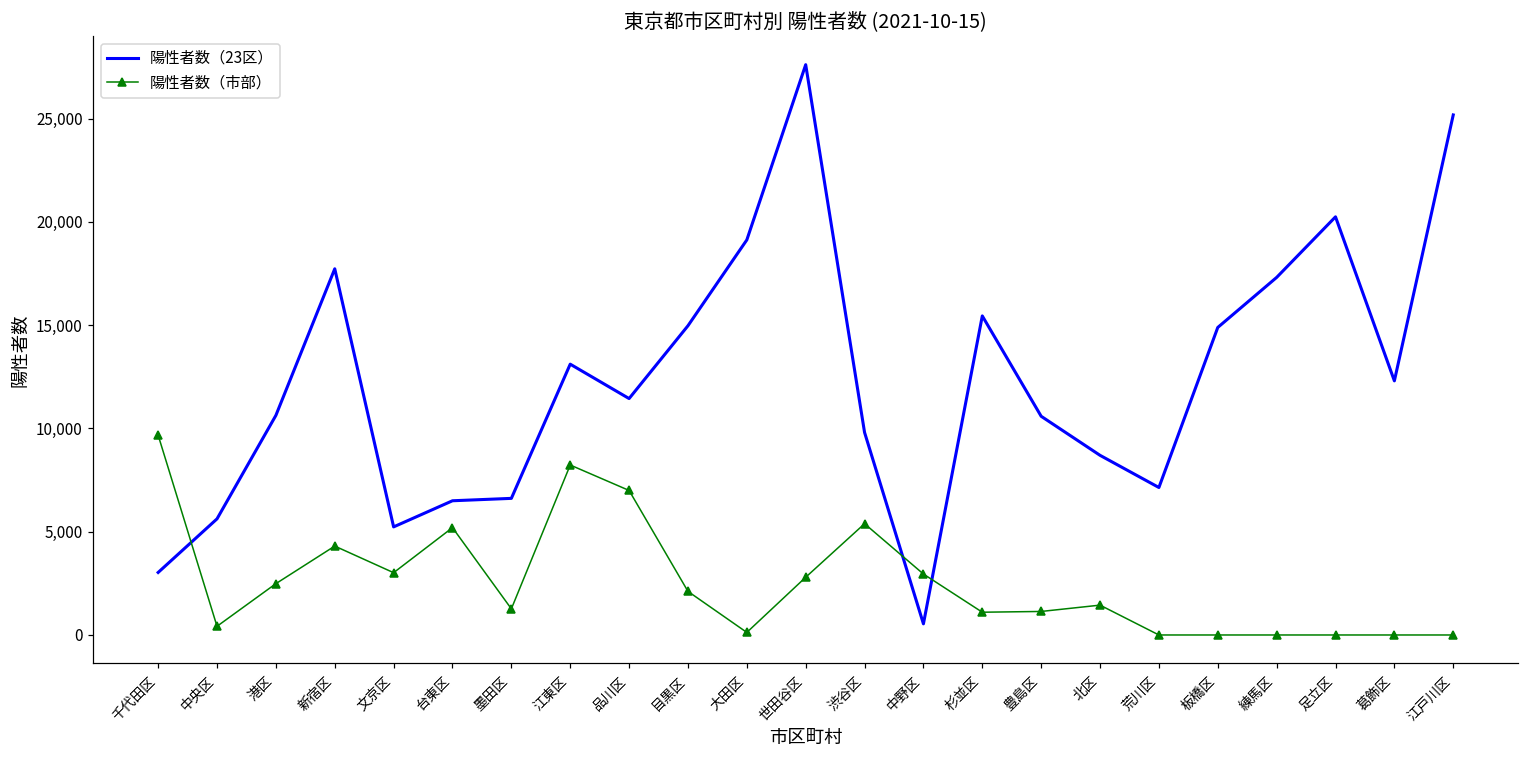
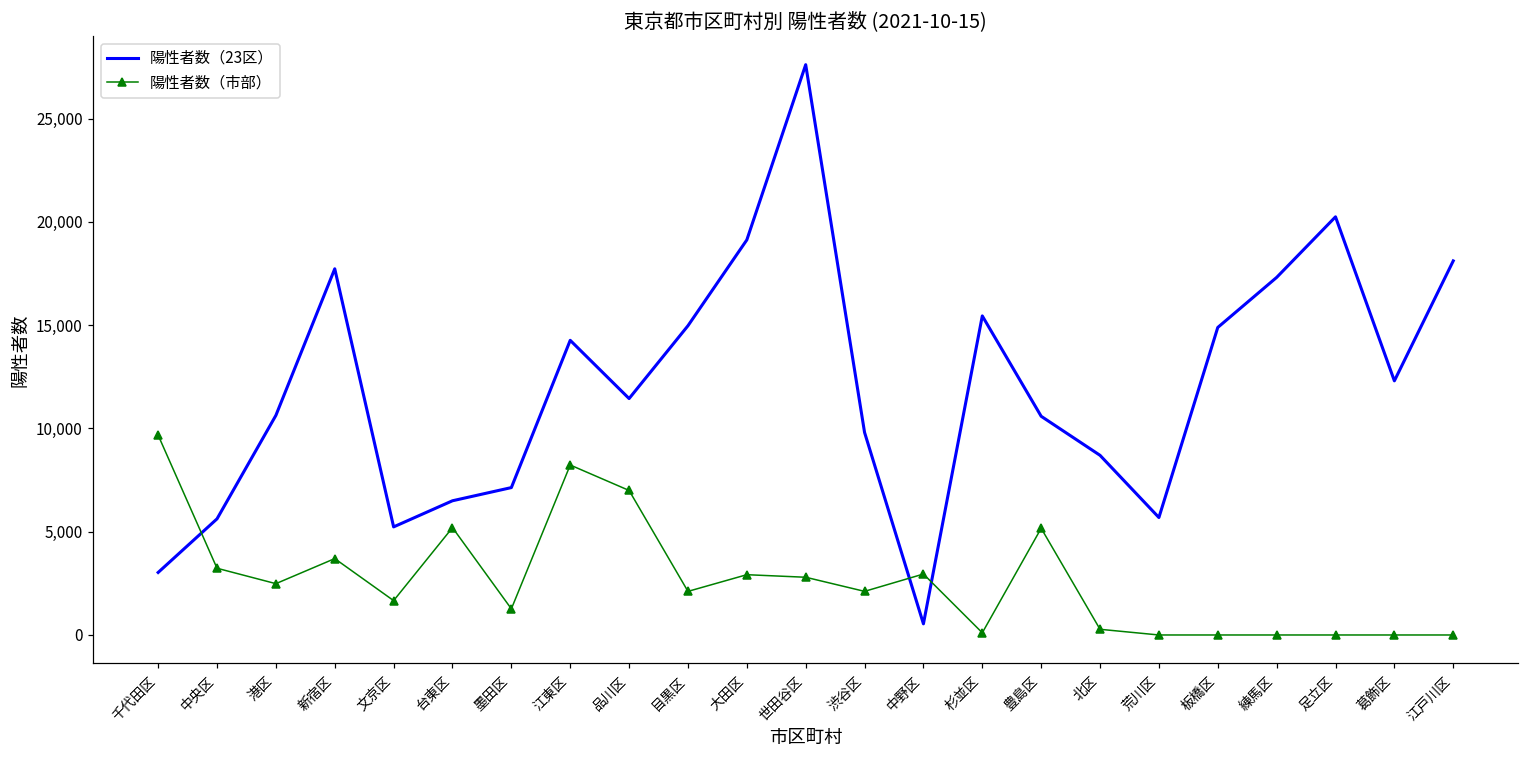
陽性者数（市部）, 中央区: 400 -> 3,200
陽性者数（市部）, 新宿区: 4,300 -> 3,700
陽性者数（市部）, 文京区: 3,000 -> 1,700
陽性者数（23区）, 墨田区: 6,600 -> 7,100
陽性者数（23区）, 江東区: 13,100 -> 14,300
陽性者数（市部）, 大田区: 100 -> 2,900
陽性者数（市部）, 渋谷区: 5,400 -> 2,100
陽性者数（市部）, 杉並区: 1,100 -> 100
陽性者数（市部）, 豊島区: 1,100 -> 5,200
陽性者数（市部）, 北区: 1,400 -> 300
陽性者数（23区）, 荒川区: 7,100 -> 5,700
陽性者数（23区）, 江戸川区: 25,200 -> 18,100
